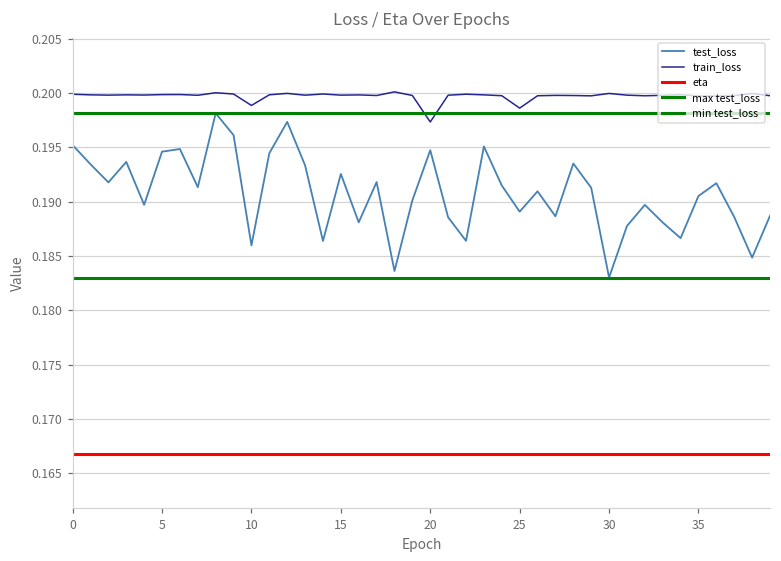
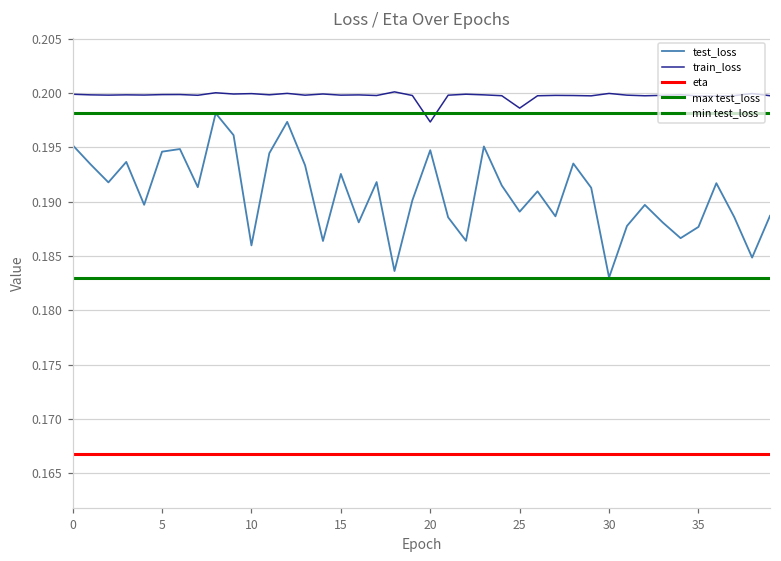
train_loss, 10: 0.199 -> 0.200
test_loss, 35: 0.191 -> 0.188
